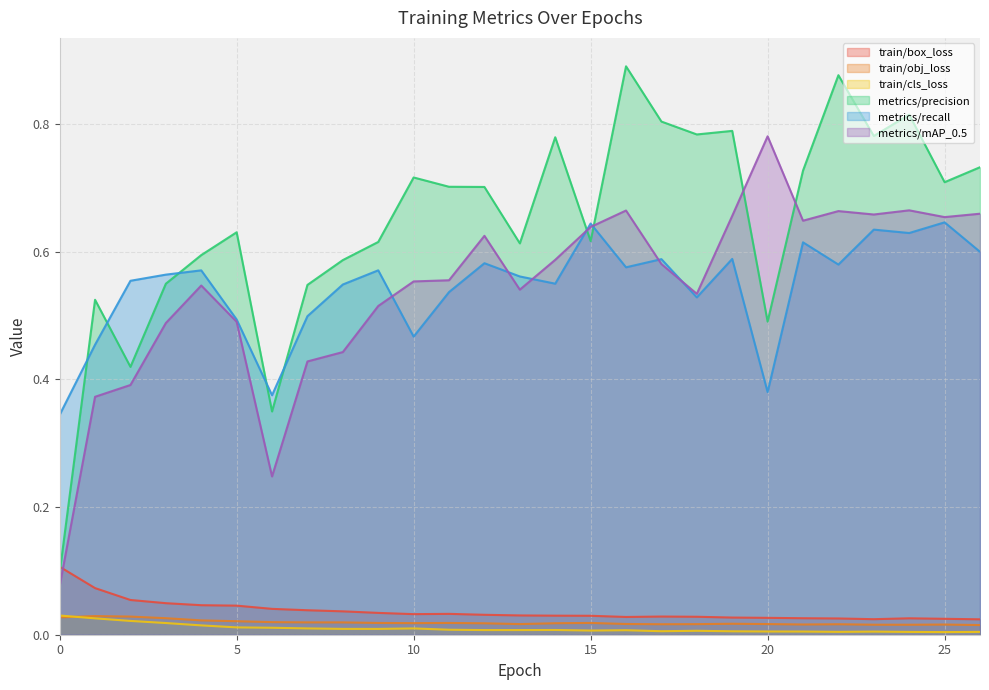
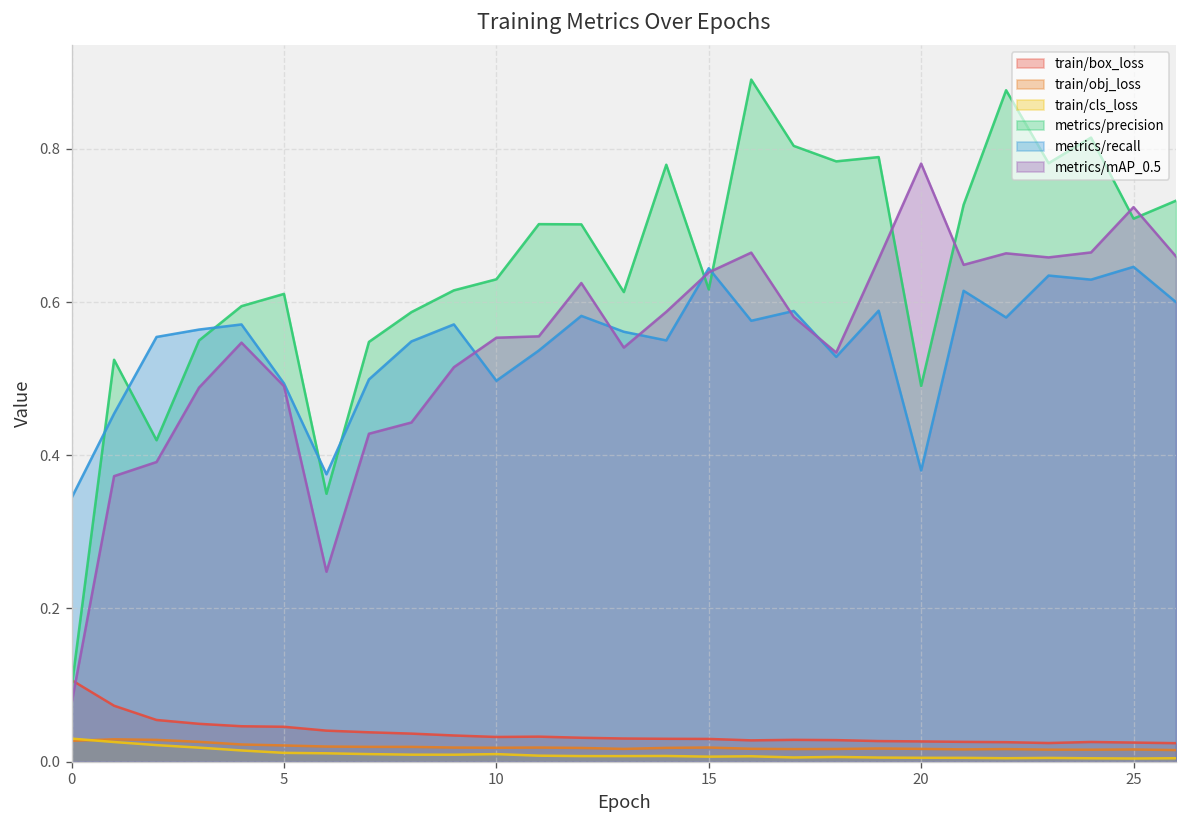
metrics/precision, 5: 0.63 -> 0.61
metrics/precision, 10: 0.72 -> 0.63
metrics/recall, 10: 0.47 -> 0.50
metrics/mAP_0.5, 25: 0.65 -> 0.72
